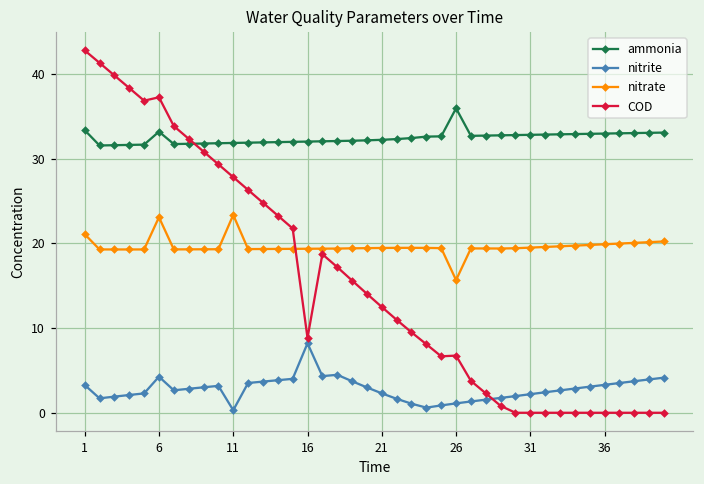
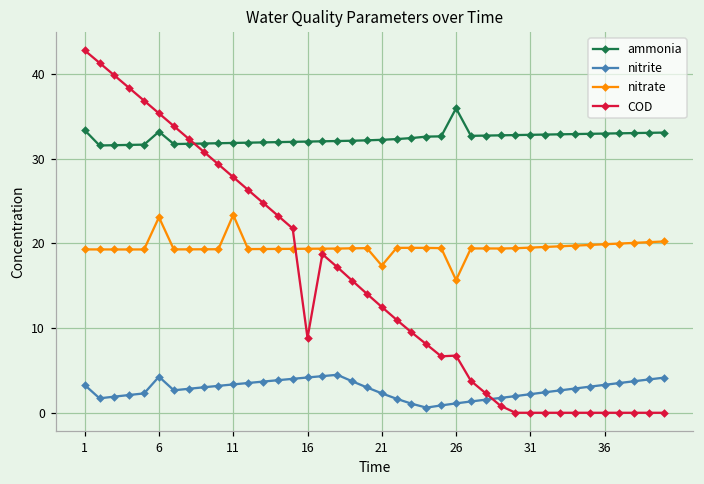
nitrate, 1: 21 -> 19
COD, 6: 37 -> 35
nitrite, 11: 0 -> 3
nitrite, 16: 8 -> 4
nitrate, 21: 19 -> 17
